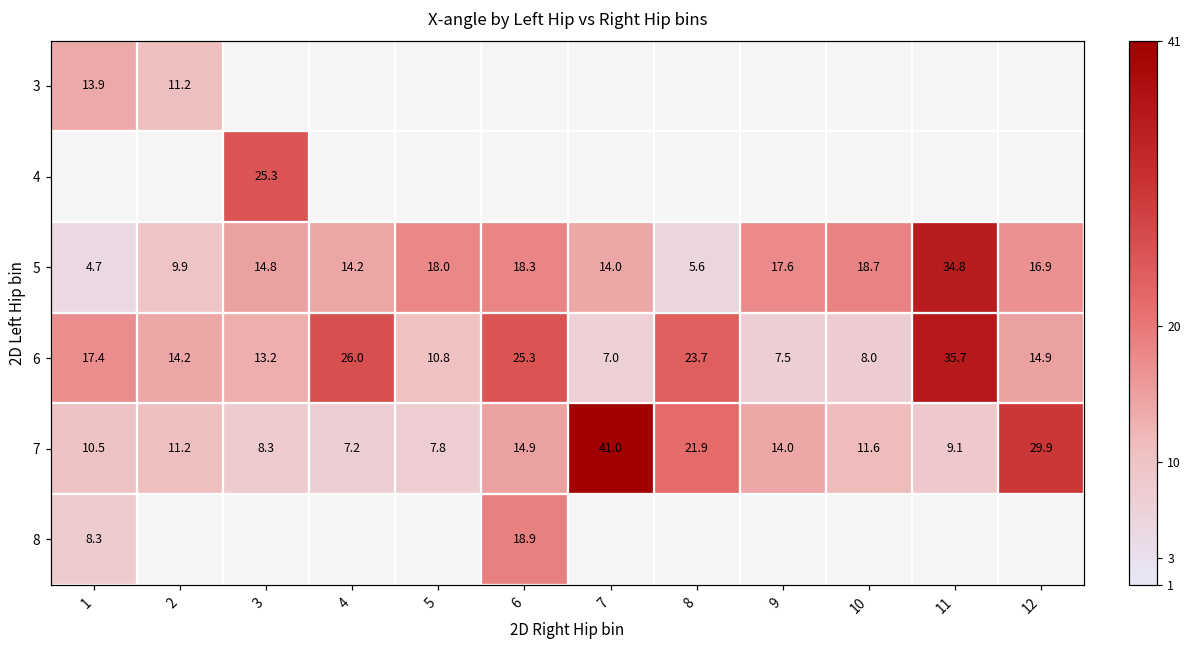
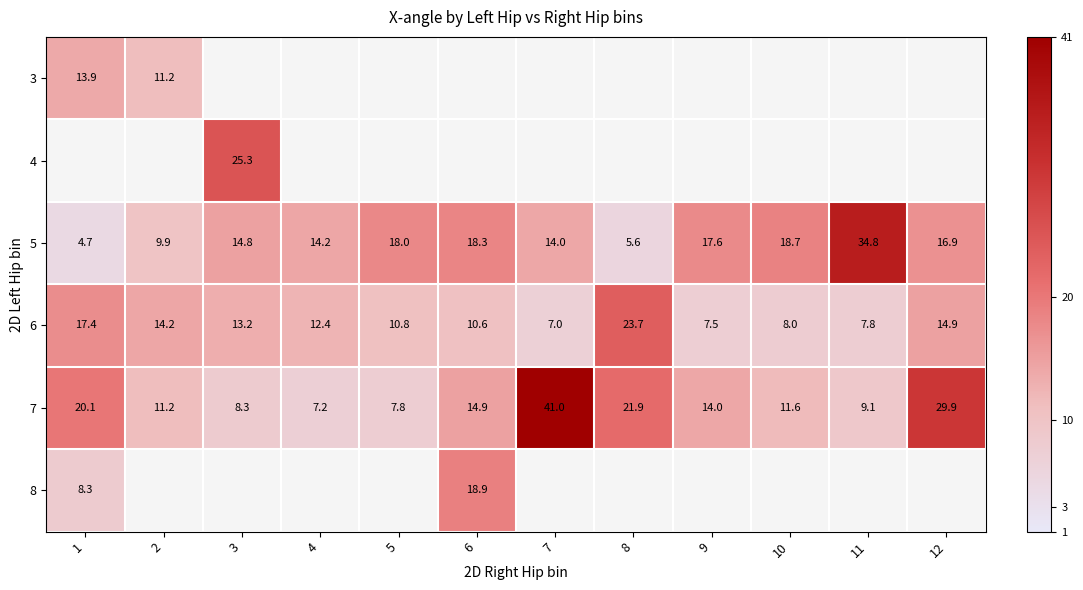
6, 4: 26.0 -> 12.4
6, 6: 25.3 -> 10.6
6, 11: 35.7 -> 7.8
7, 1: 10.5 -> 20.1
